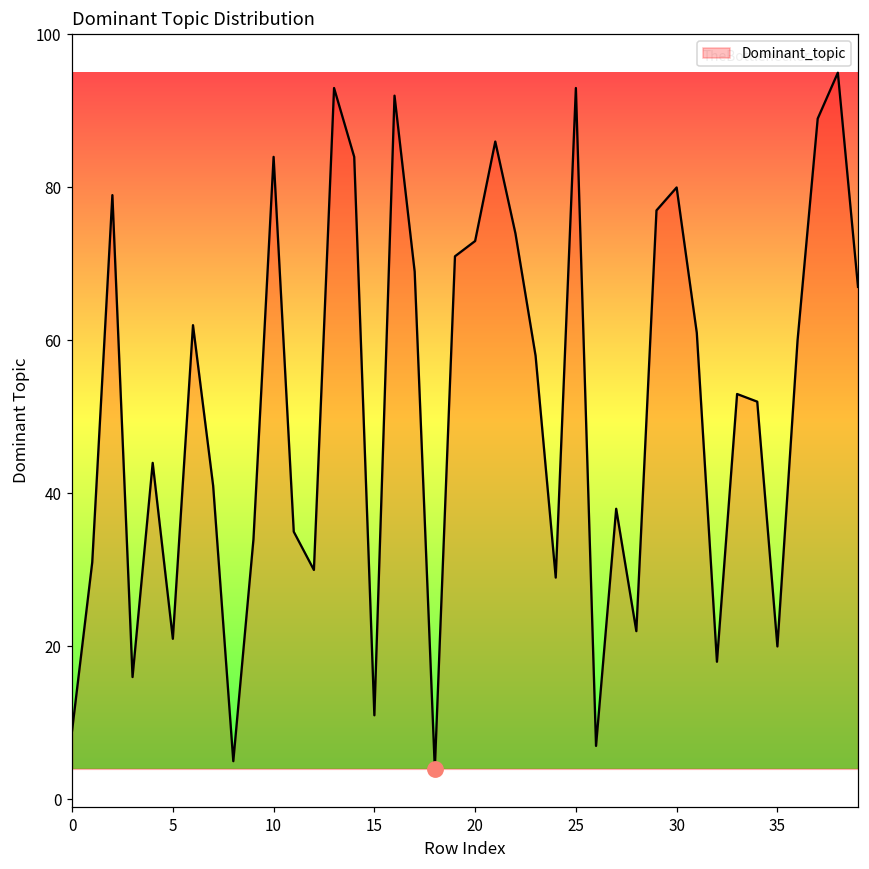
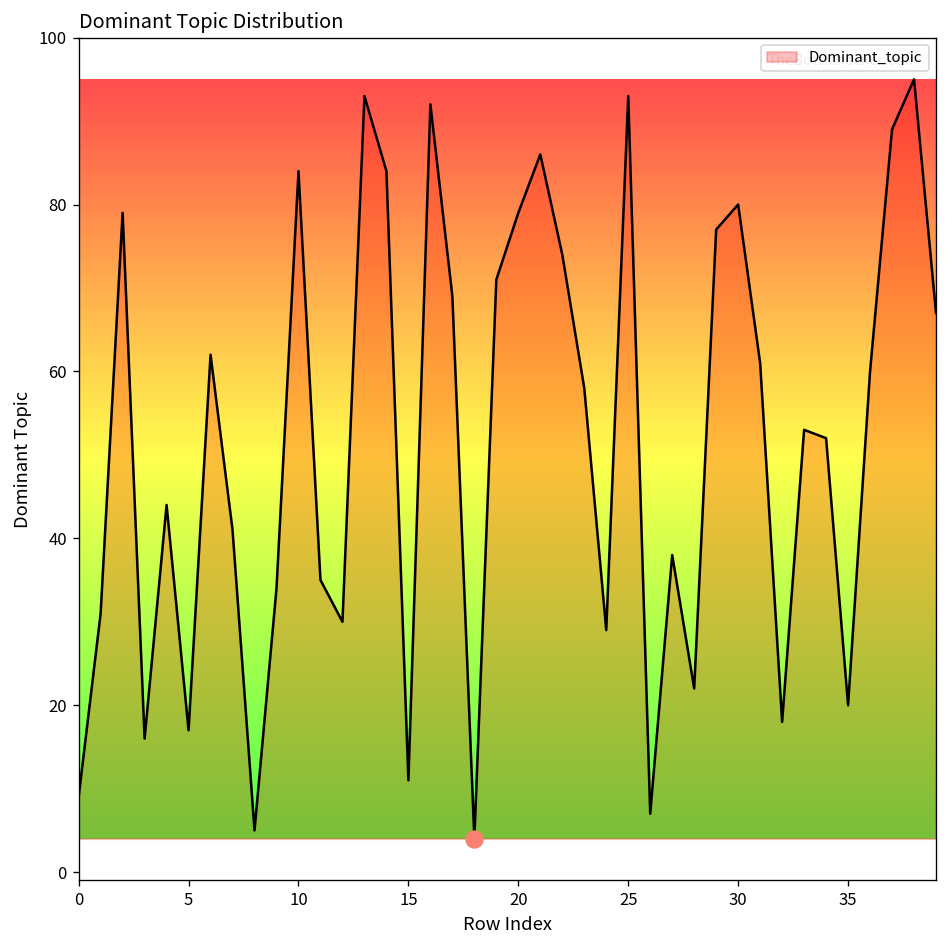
Dominant_topic, 5: 21 -> 17
Dominant_topic, 20: 73 -> 79
